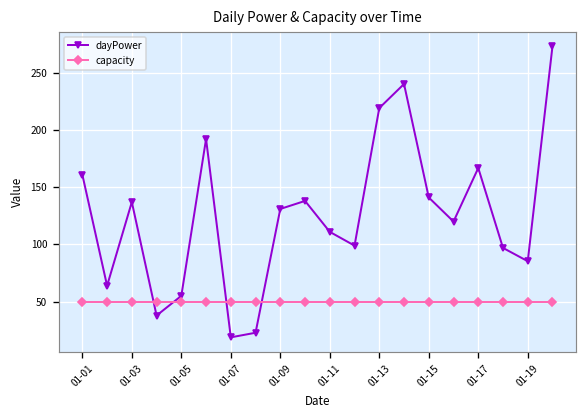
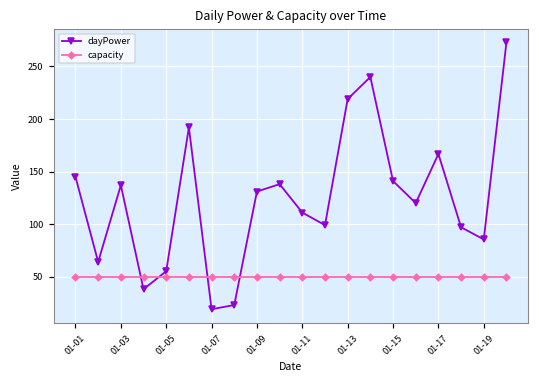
dayPower, 01-01: 160 -> 150
